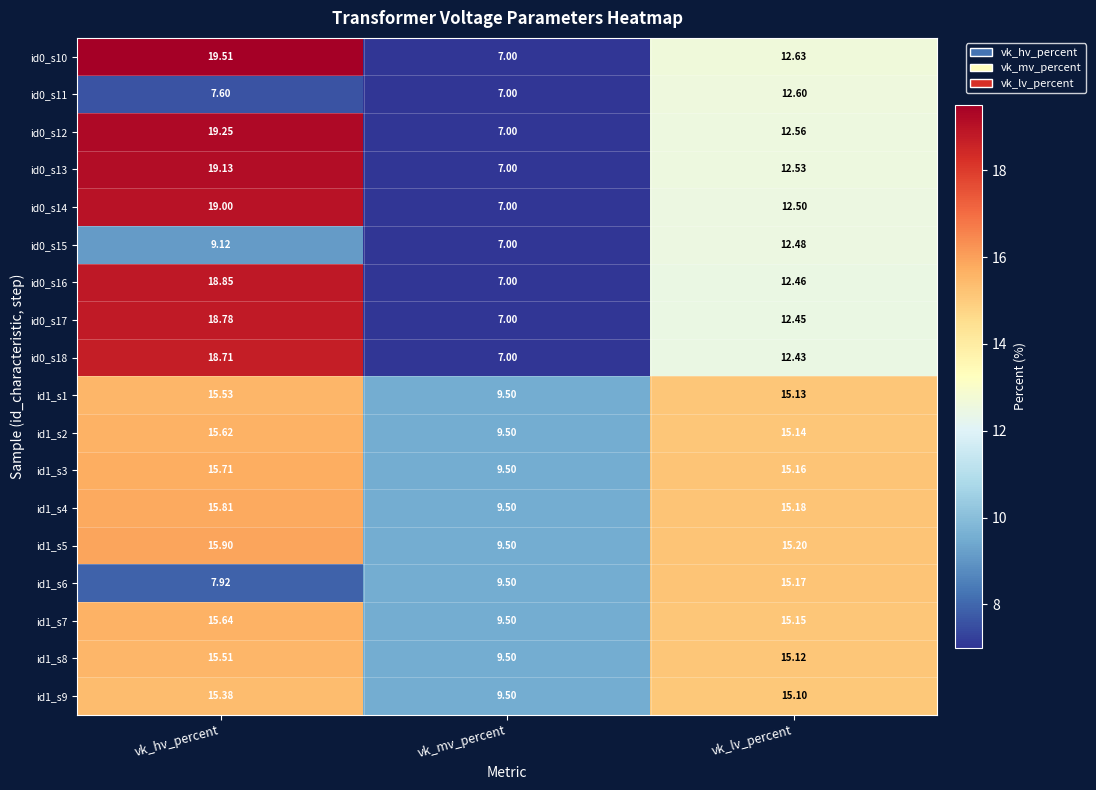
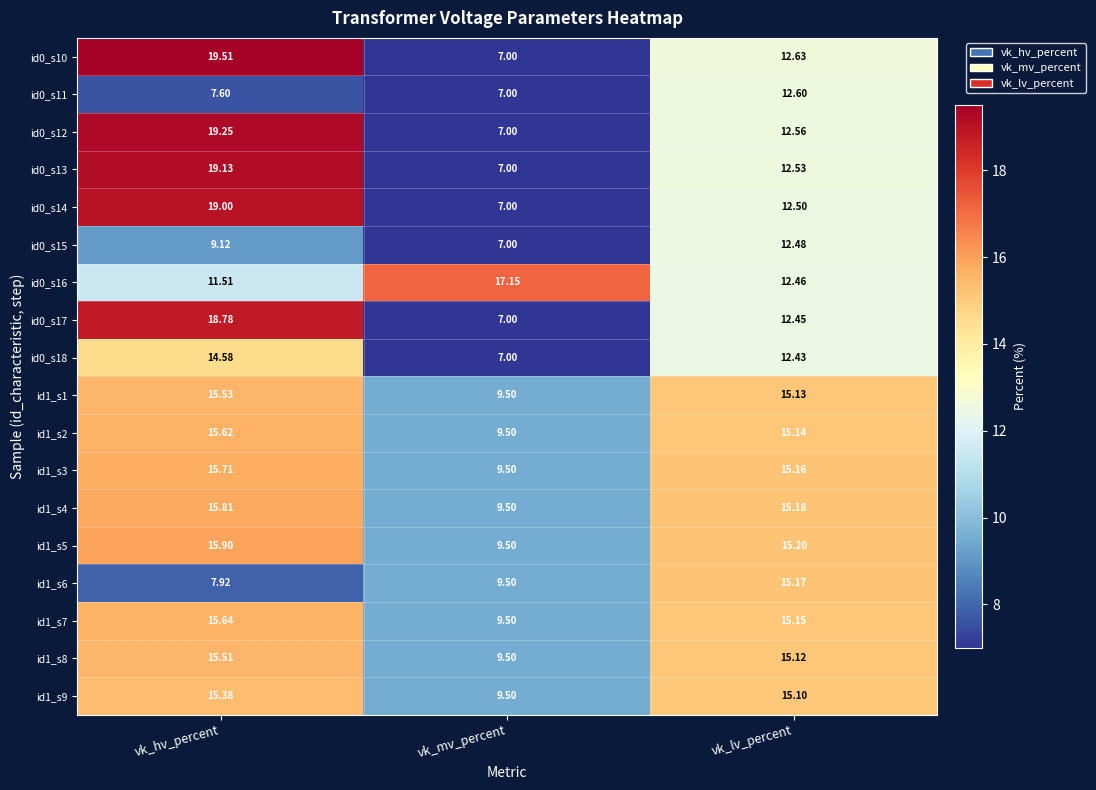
id0_s16, vk_hv_percent: 18.85 -> 11.51
id0_s16, vk_mv_percent: 7.00 -> 17.15
id0_s18, vk_hv_percent: 18.71 -> 14.58
